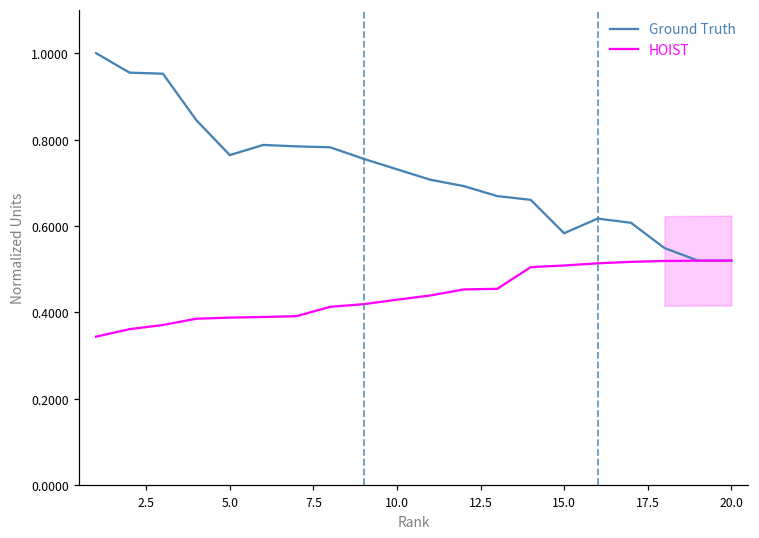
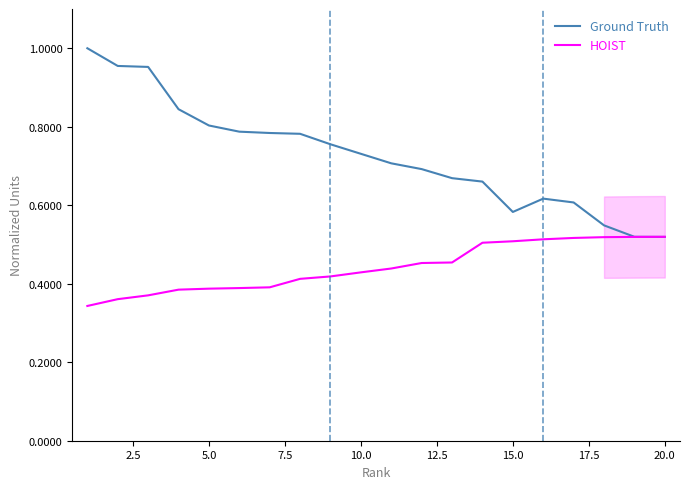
Ground Truth, 5.0: 0.76 -> 0.80
